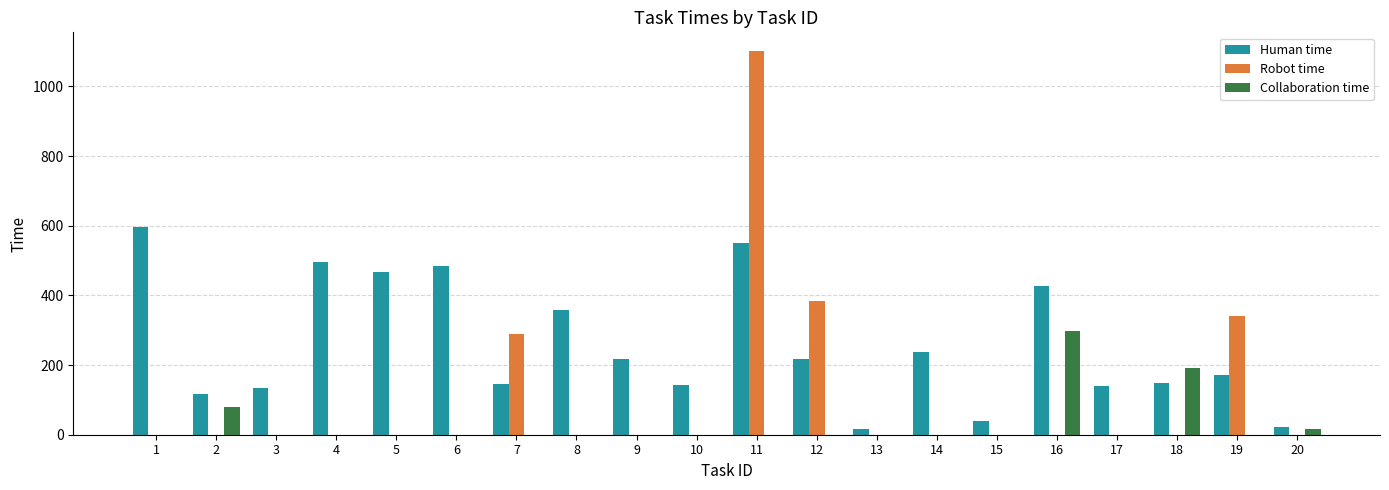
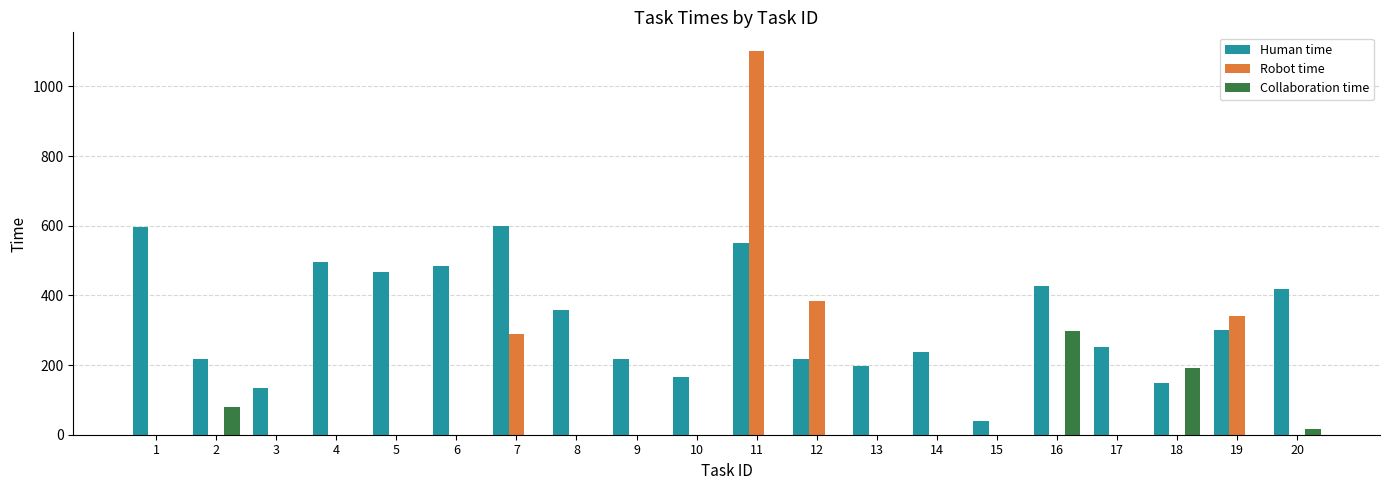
Human time, 2: 120 -> 220
Human time, 7: 150 -> 600
Human time, 10: 140 -> 170
Human time, 13: 20 -> 200
Human time, 17: 140 -> 250
Human time, 19: 170 -> 300
Human time, 20: 20 -> 420
